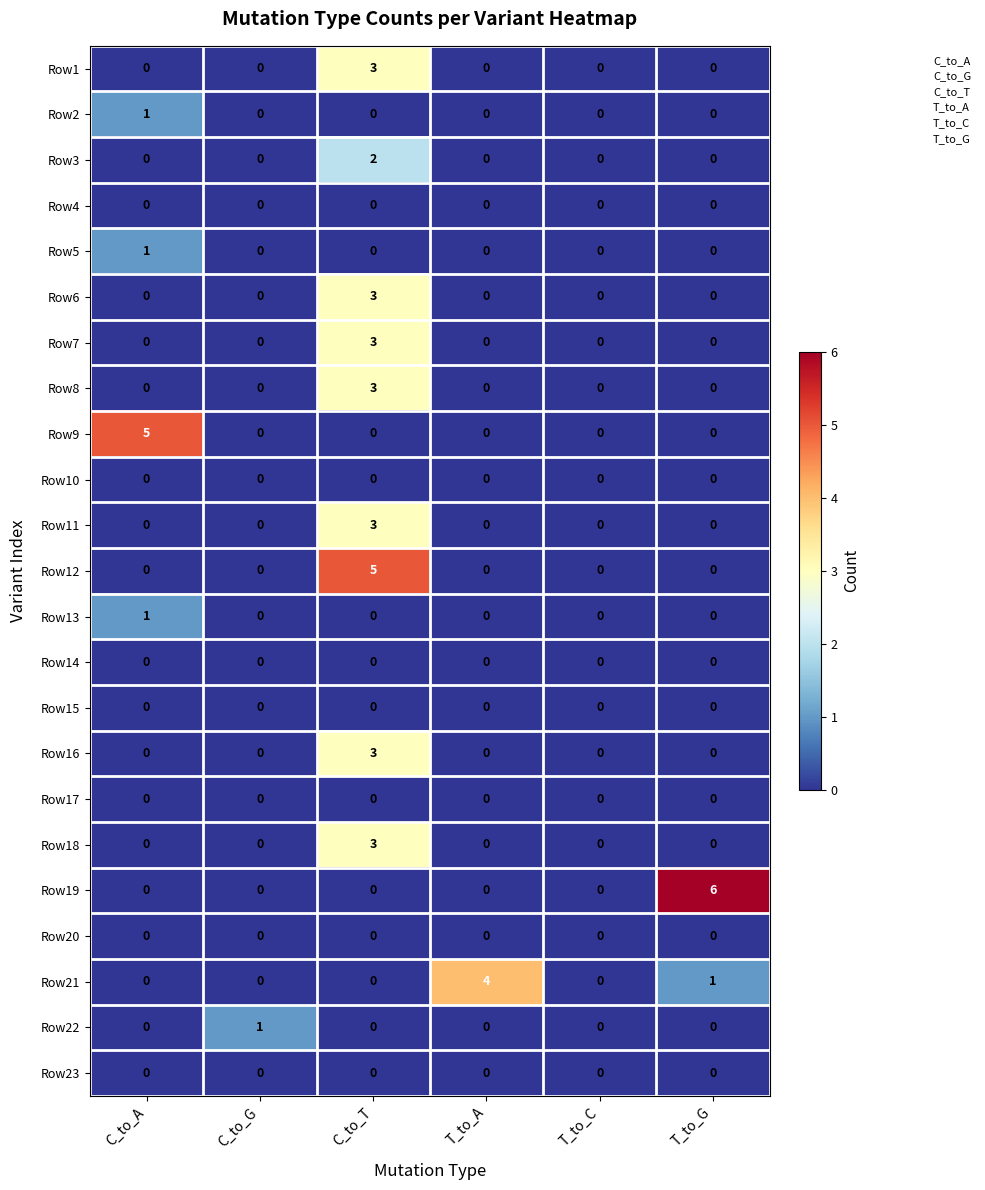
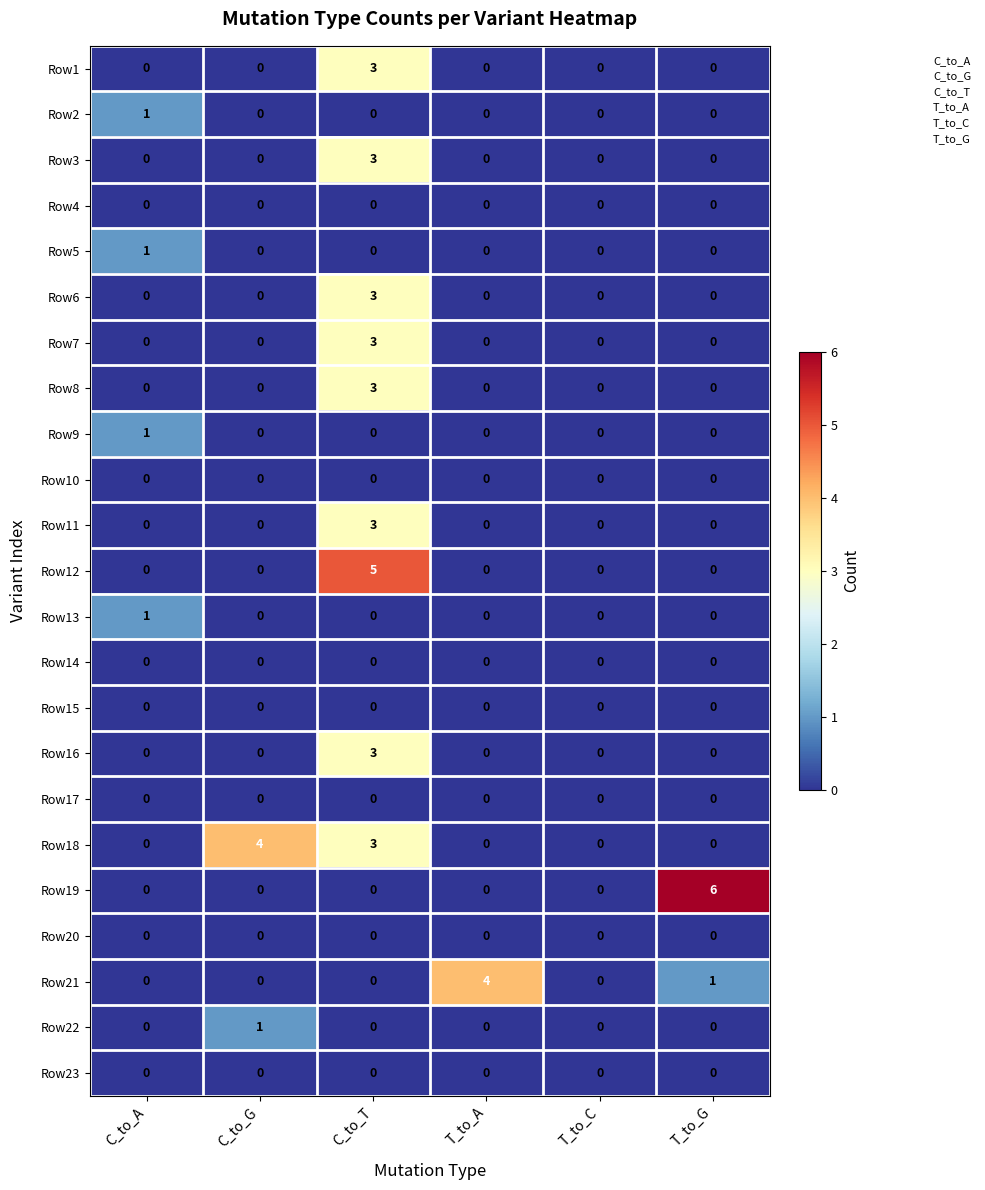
Row3, C_to_T: 2 -> 3
Row9, C_to_A: 5 -> 1
Row18, C_to_G: 0 -> 4
